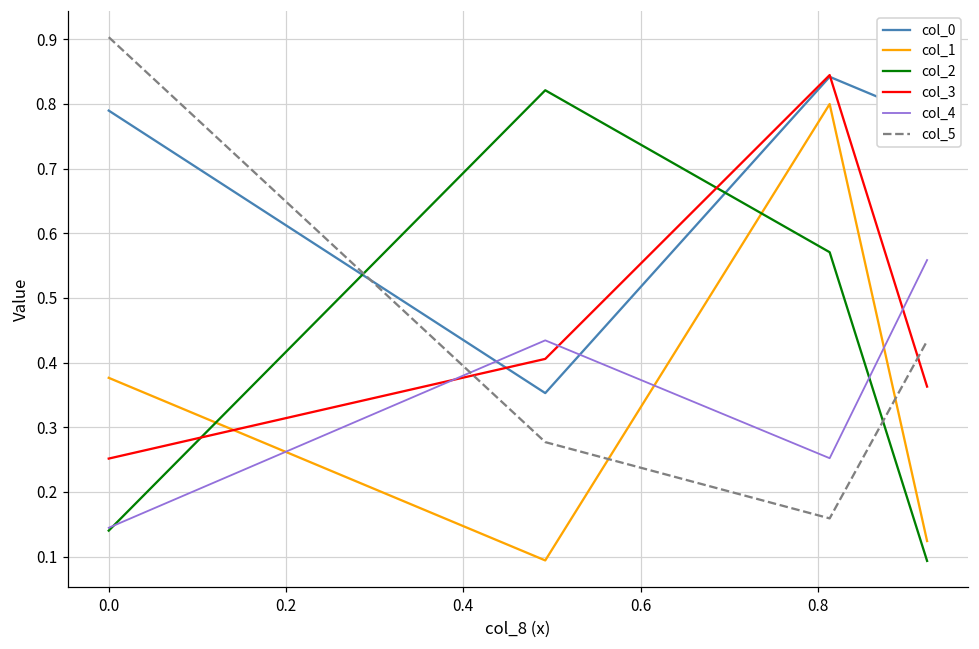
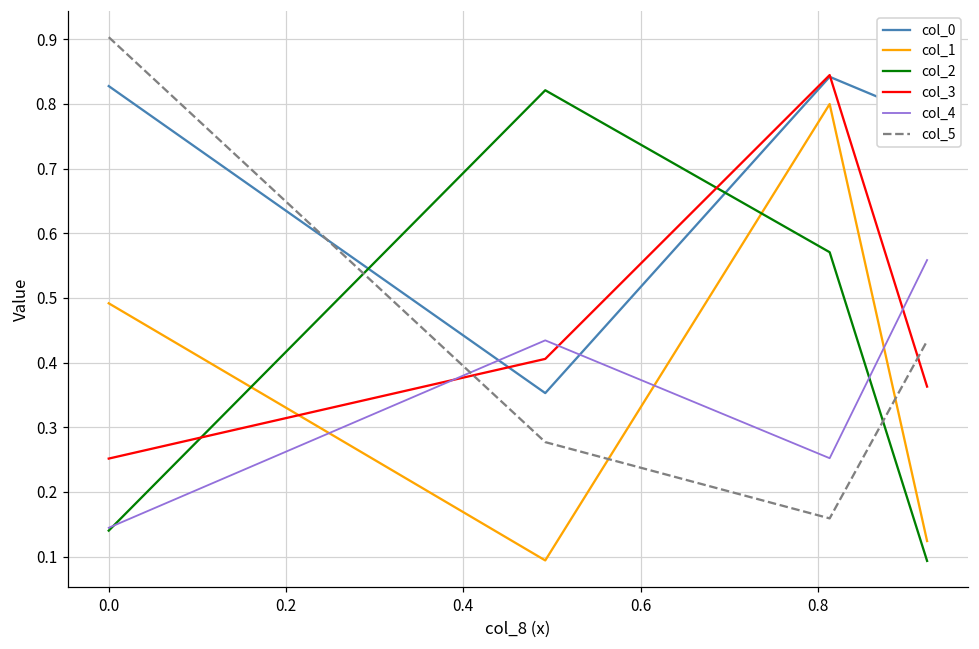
col_0, 0.0: 0.79 -> 0.83
col_1, 0.0: 0.38 -> 0.49
